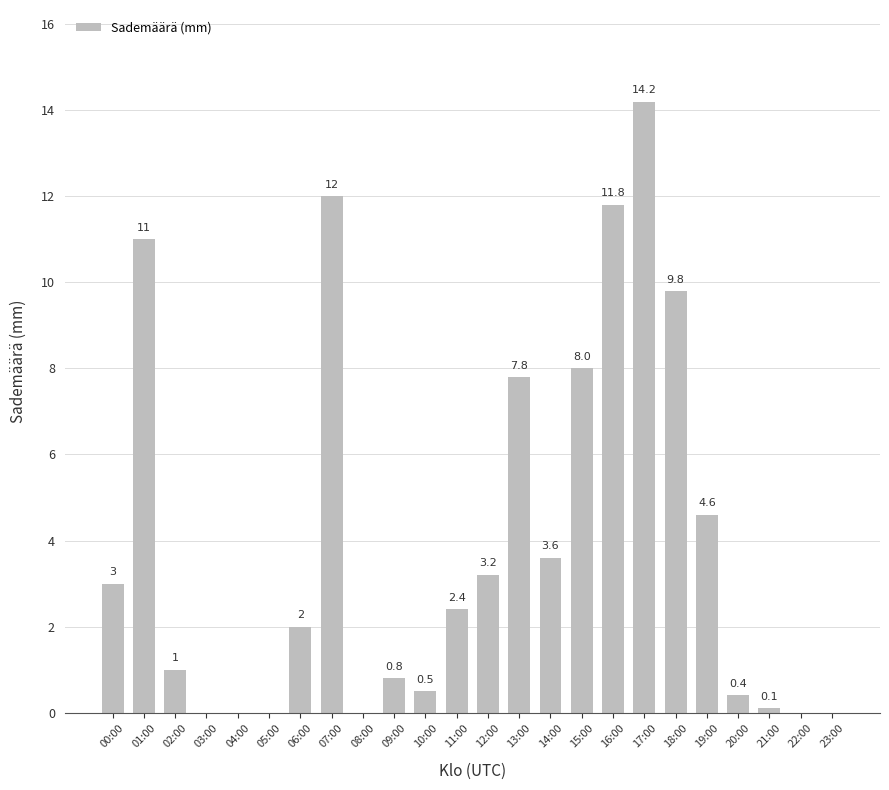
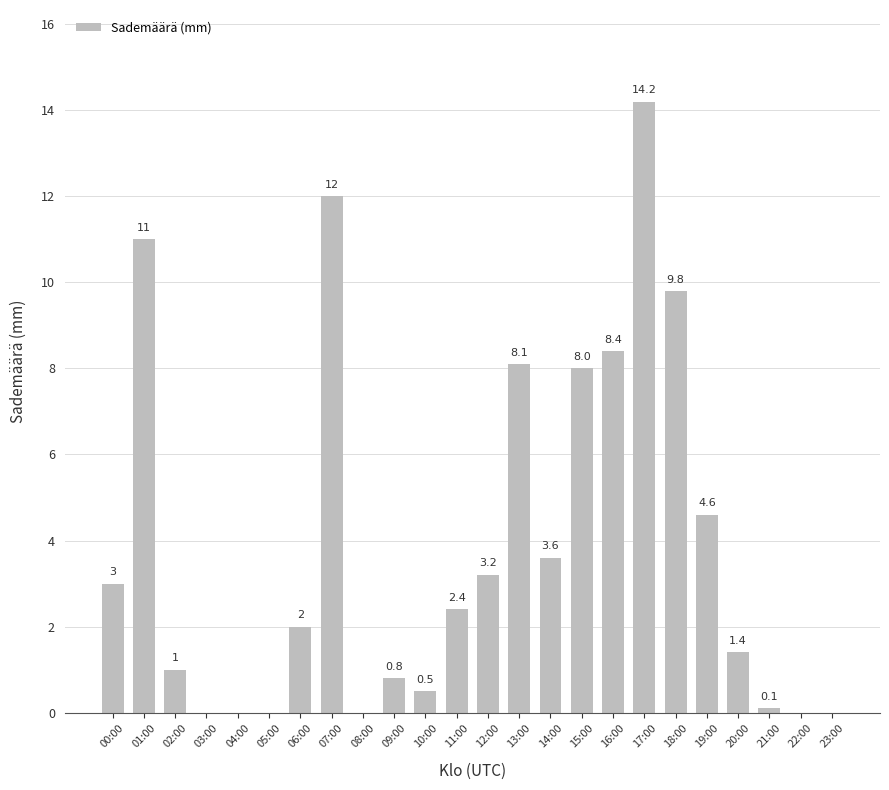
13:00: 7.8 -> 8.1
16:00: 11.8 -> 8.4
20:00: 0.4 -> 1.4
